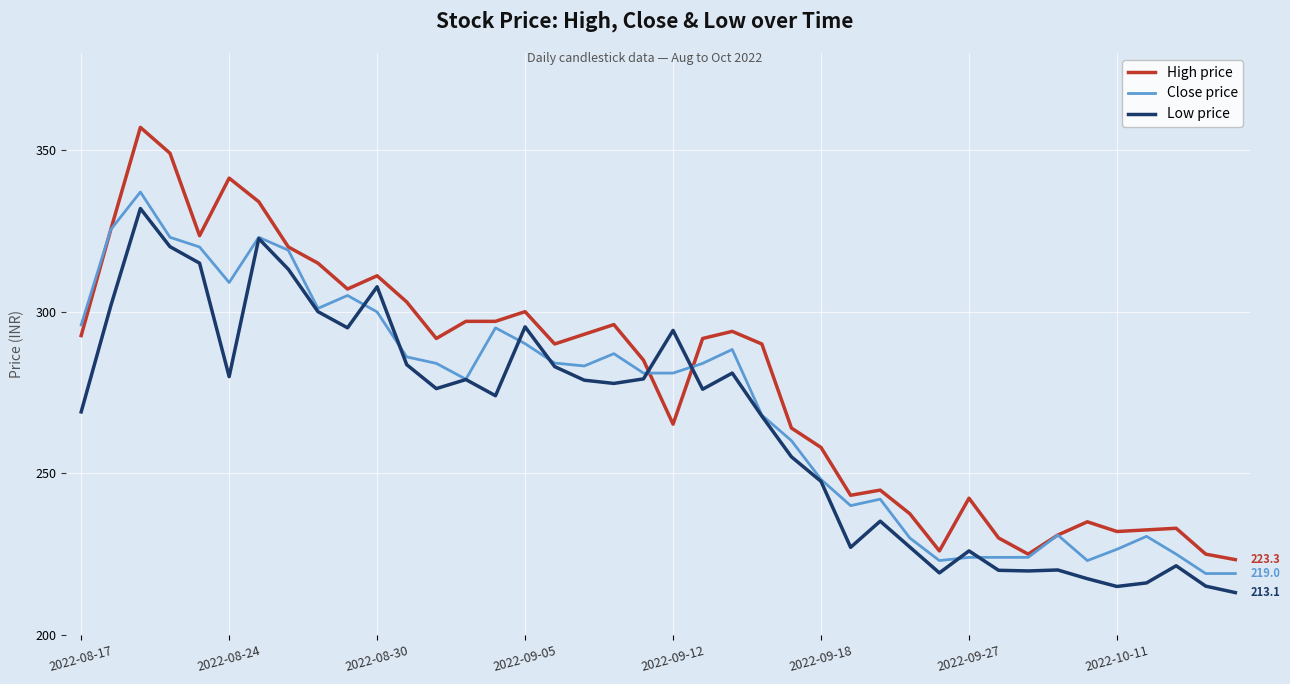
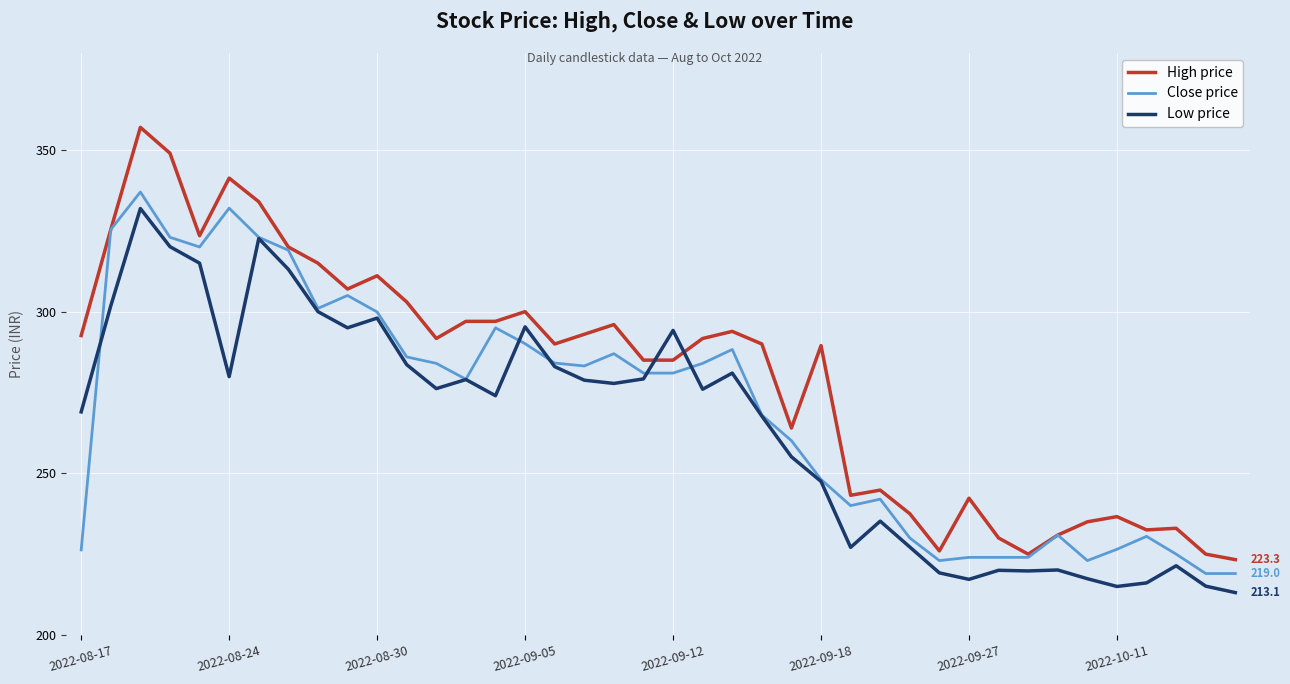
Close price, 2022-08-17: 296 -> 226
Close price, 2022-08-24: 309 -> 332
Low price, 2022-08-30: 308 -> 298
High price, 2022-09-12: 265 -> 285
High price, 2022-09-18: 258 -> 290
Low price, 2022-09-27: 226 -> 217
High price, 2022-10-11: 232 -> 237
